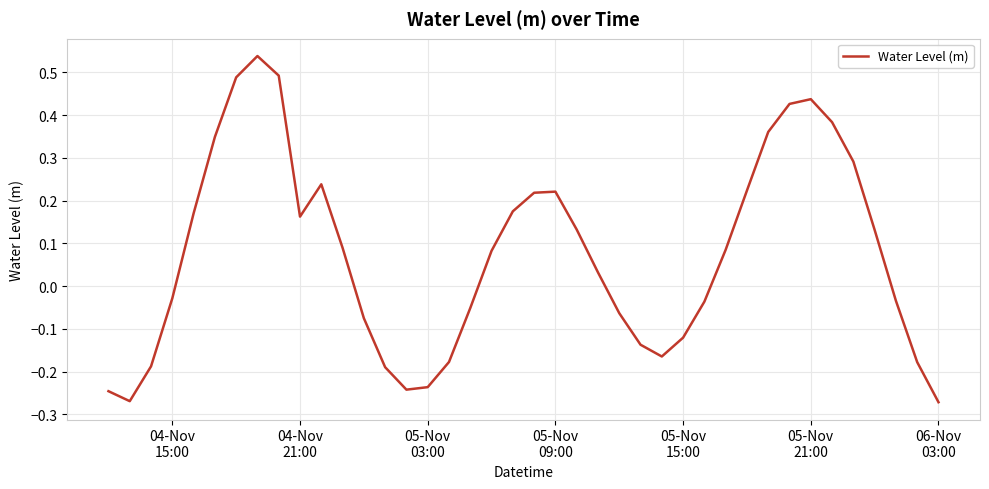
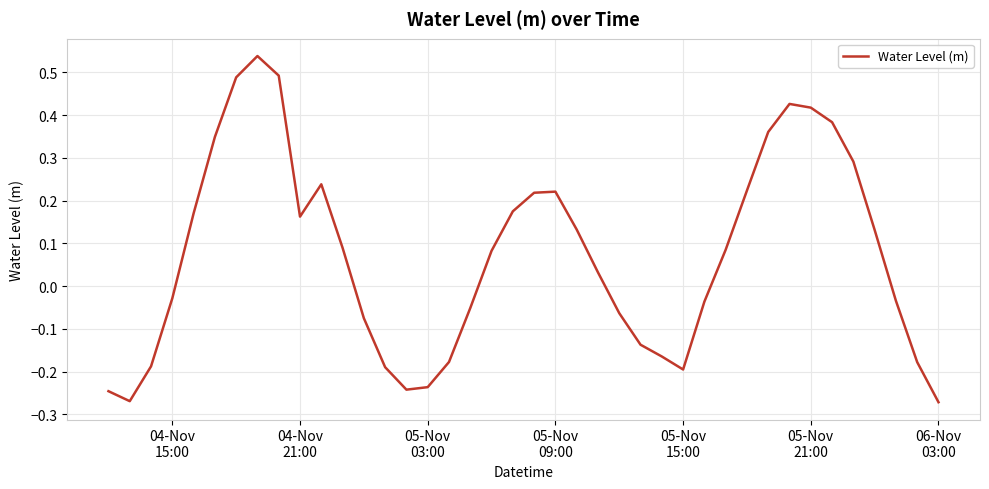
05-Nov 15:00: -0.12 -> -0.20
05-Nov 21:00: 0.44 -> 0.42
